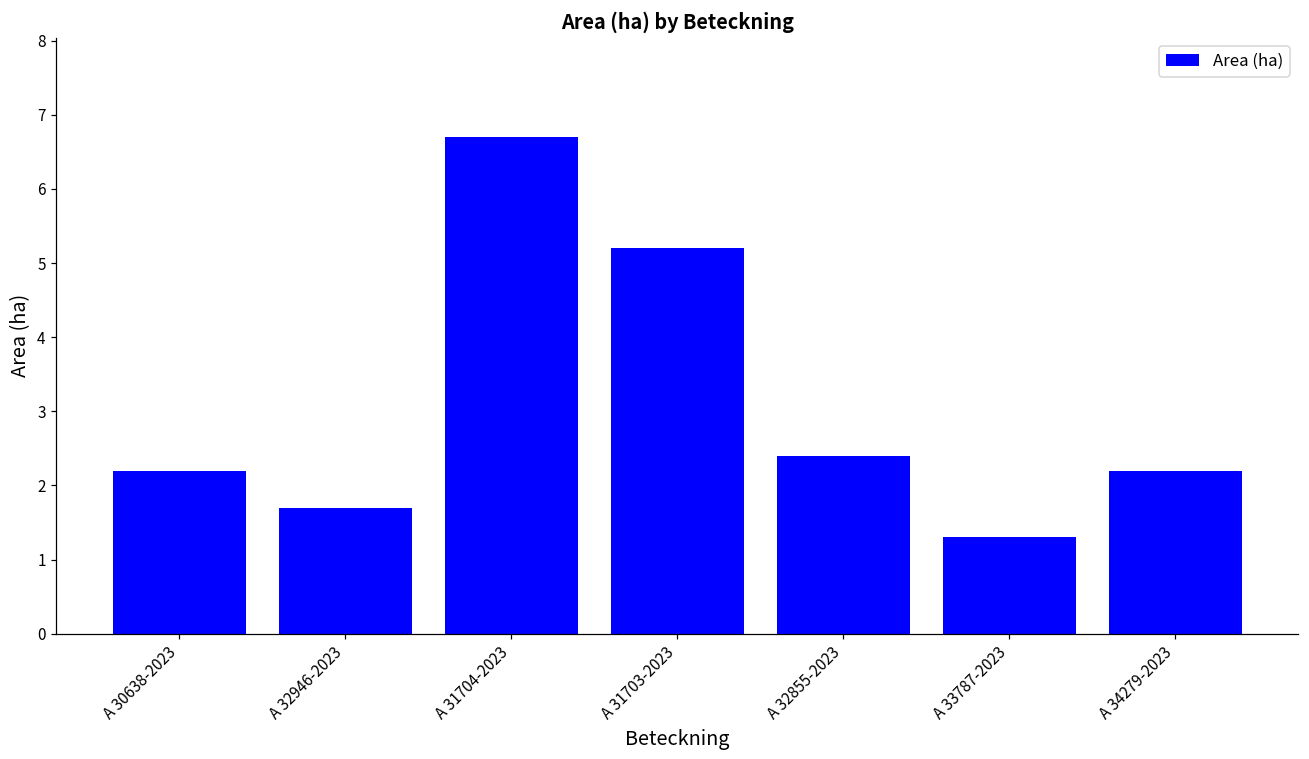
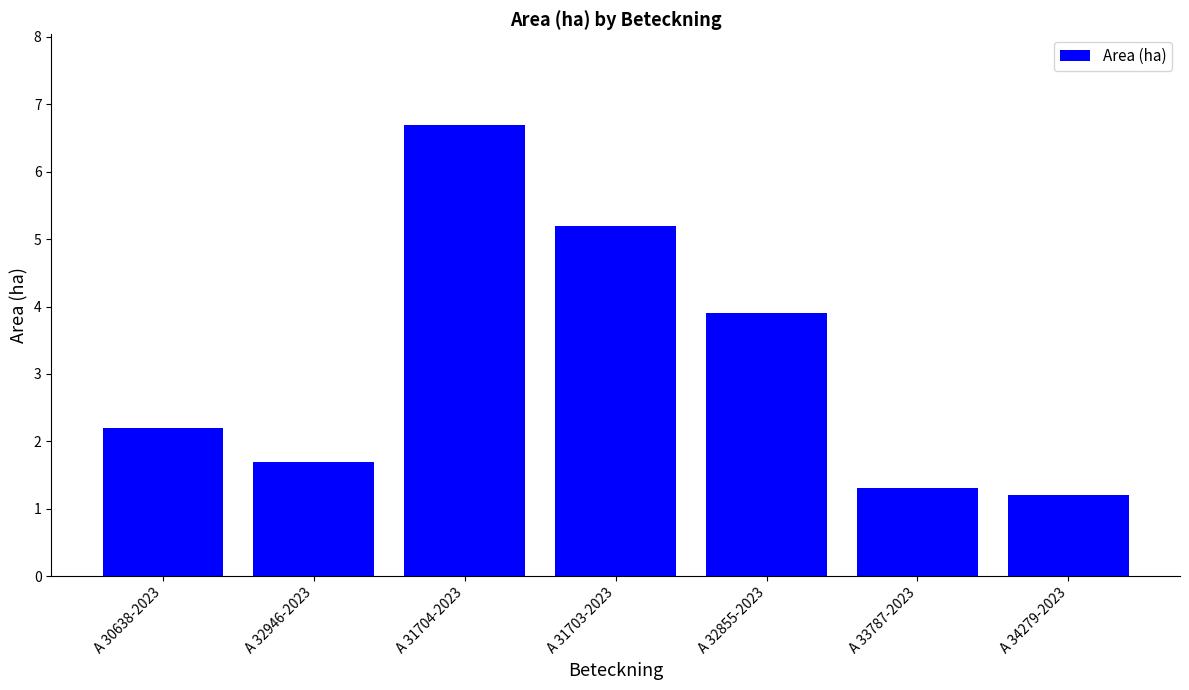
A 32855-2023: 2.4 -> 3.9
A 34279-2023: 2.2 -> 1.2
